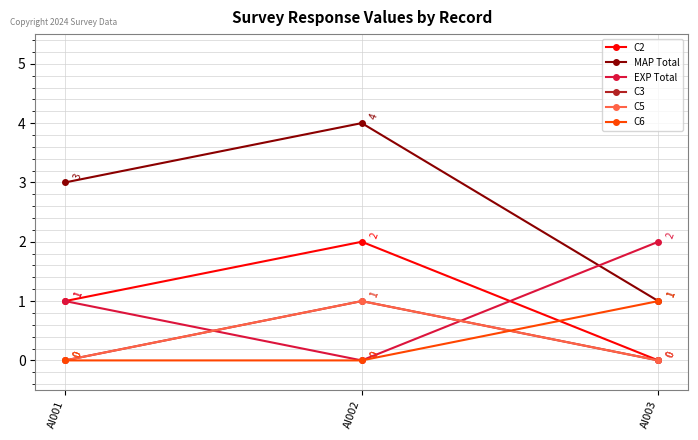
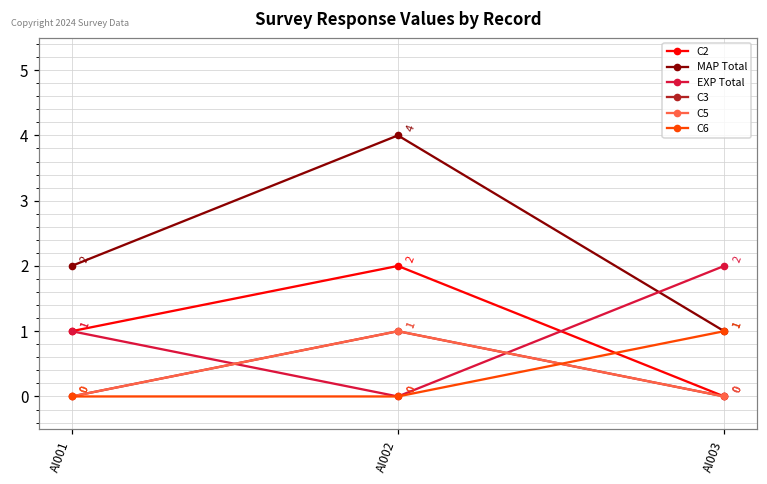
MAP Total, AI001: 3 -> 2
